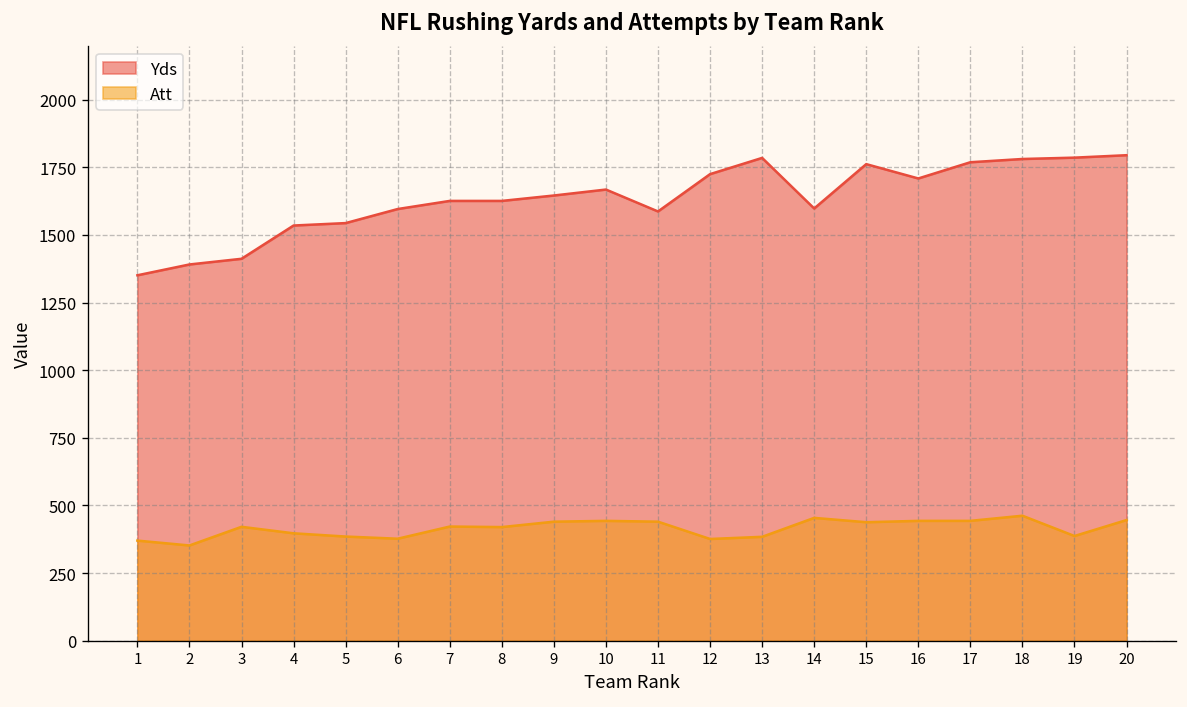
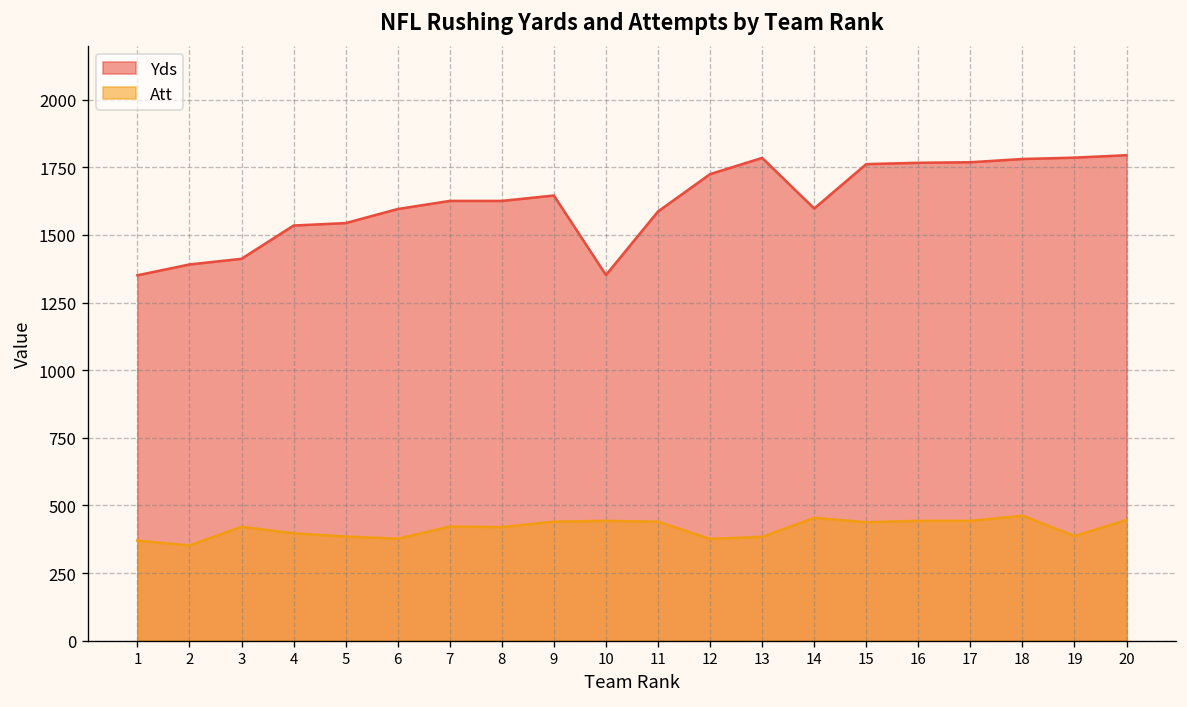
Yds, 10: 1670 -> 1350
Yds, 16: 1710 -> 1770
